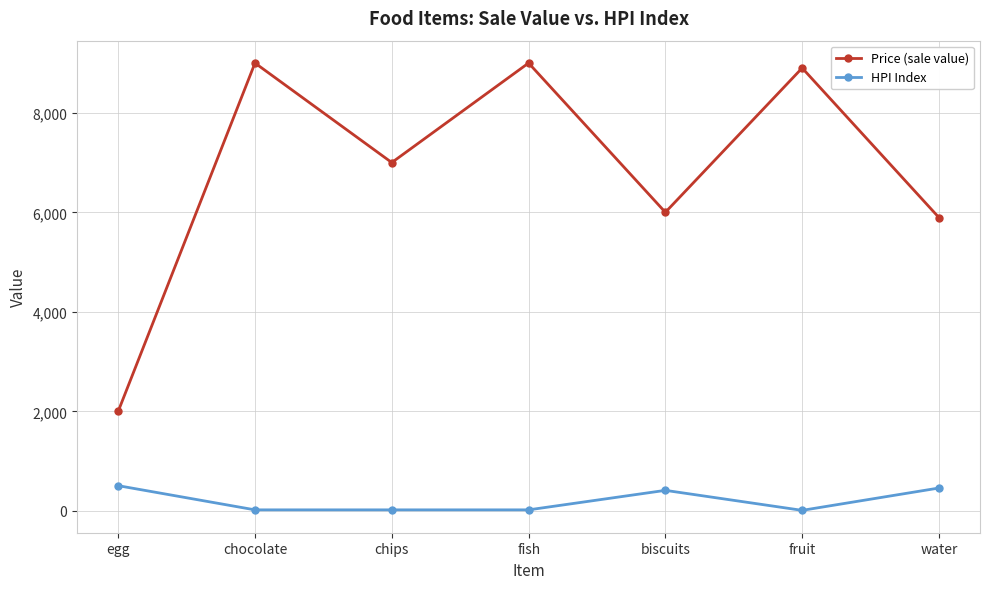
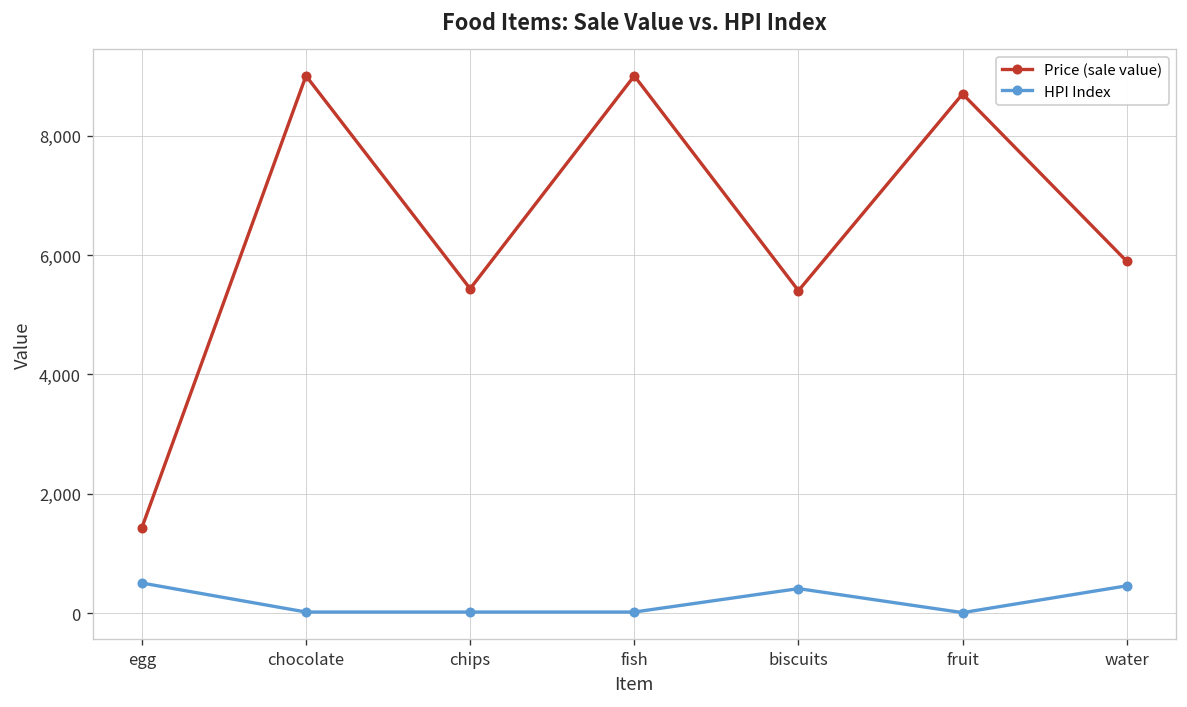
Price (sale value), egg: 2,000 -> 1,400
Price (sale value), chips: 7,000 -> 5,400
Price (sale value), biscuits: 6,000 -> 5,400
Price (sale value), fruit: 8,900 -> 8,700
